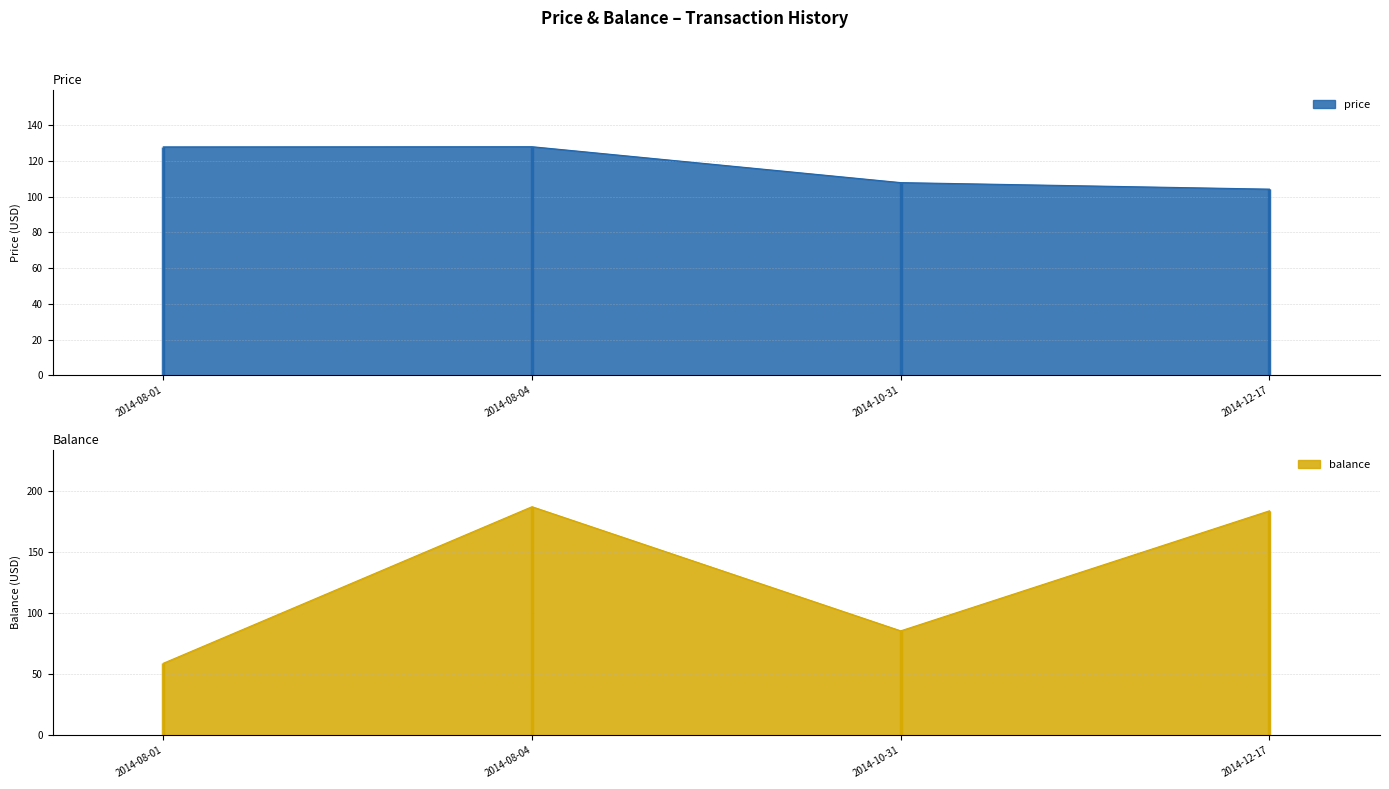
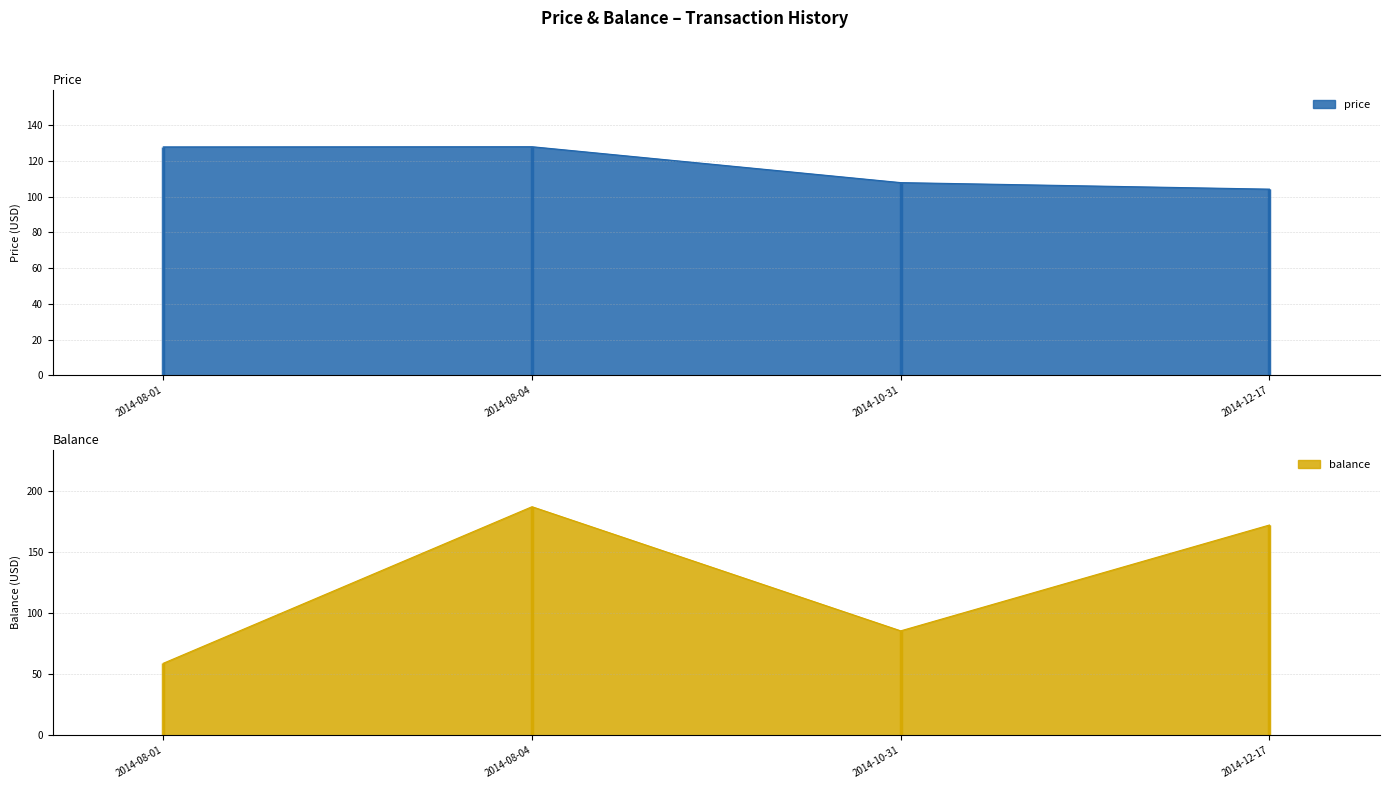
Balance, 2014-12-17: 183 -> 172
